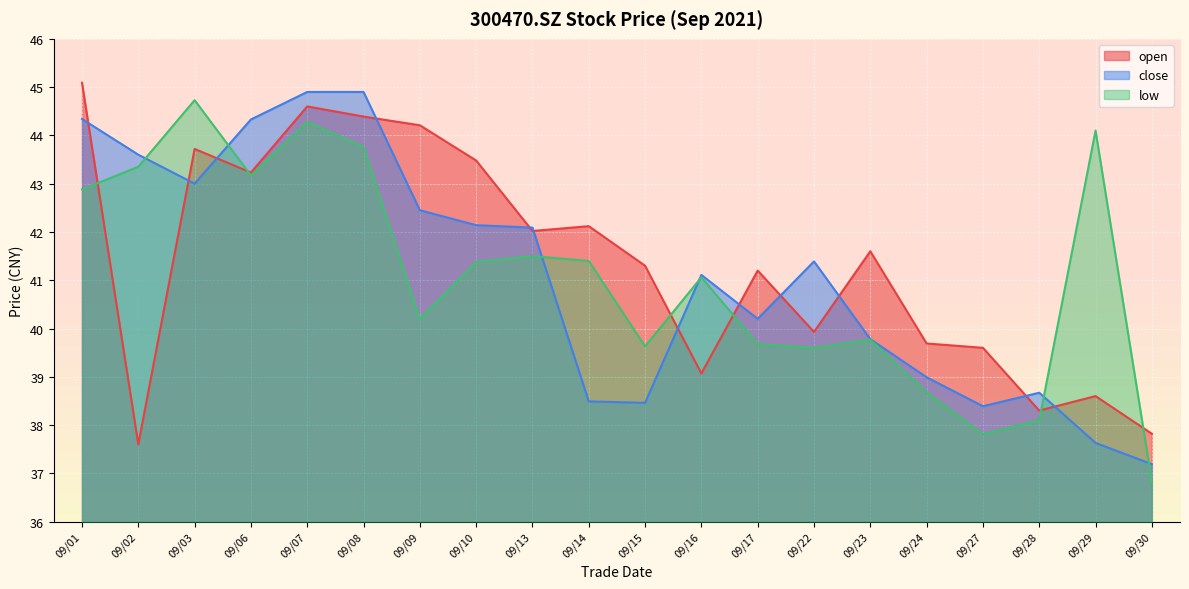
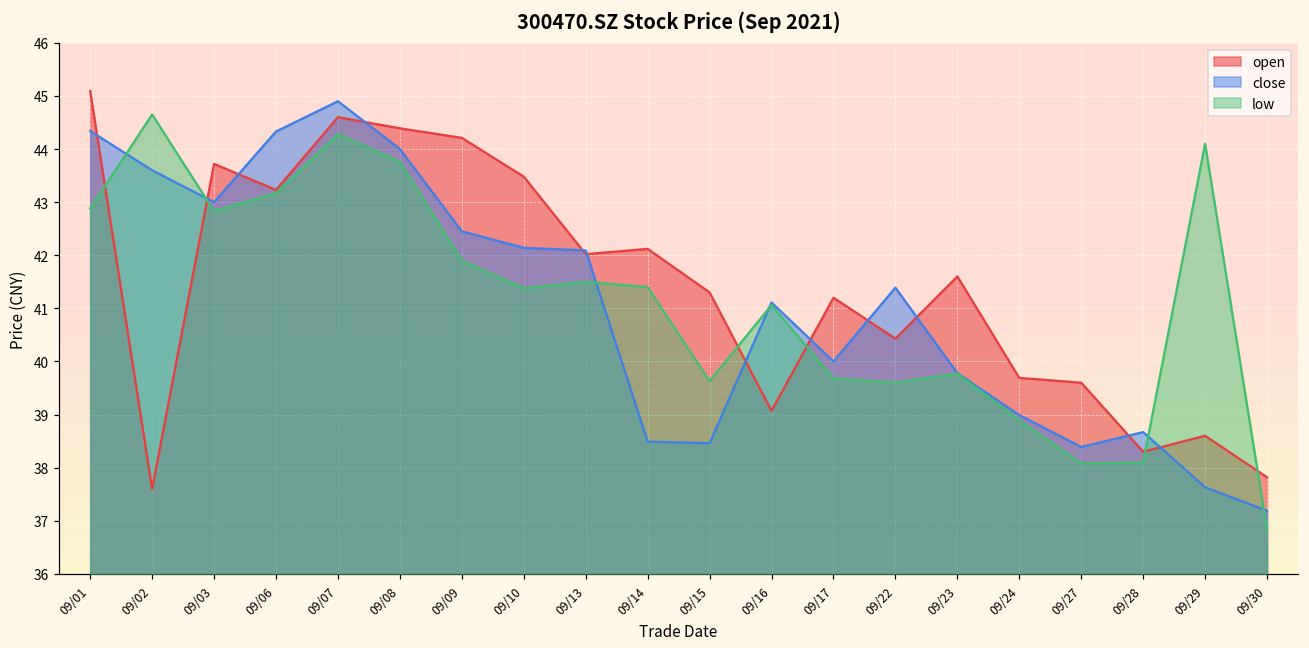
low, 09/02: 43.4 -> 44.7
low, 09/03: 44.7 -> 42.8
close, 09/08: 44.9 -> 44.0
low, 09/09: 40.2 -> 41.9
close, 09/17: 40.2 -> 40.0
open, 09/22: 39.9 -> 40.4
low, 09/24: 38.7 -> 38.9
low, 09/27: 37.8 -> 38.1
